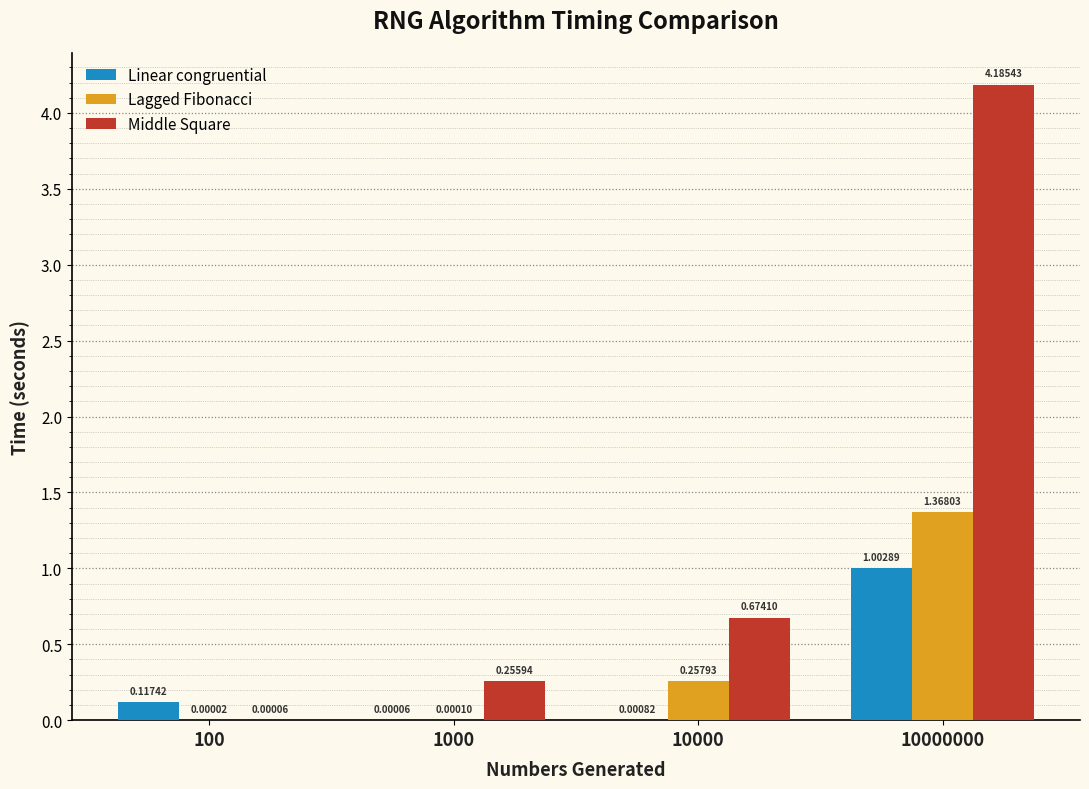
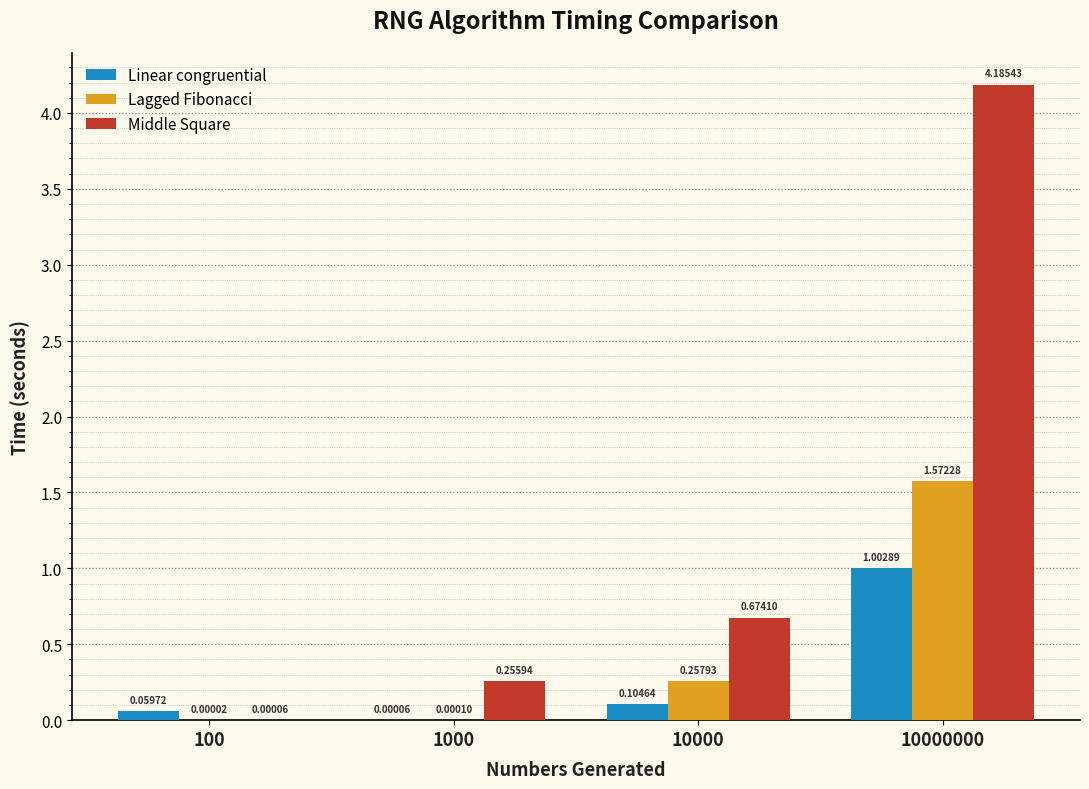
Linear congruential, 100: 0.11742 -> 0.05972
Linear congruential, 10000: 0.00082 -> 0.10464
Lagged Fibonacci, 10000000: 1.36803 -> 1.57228
